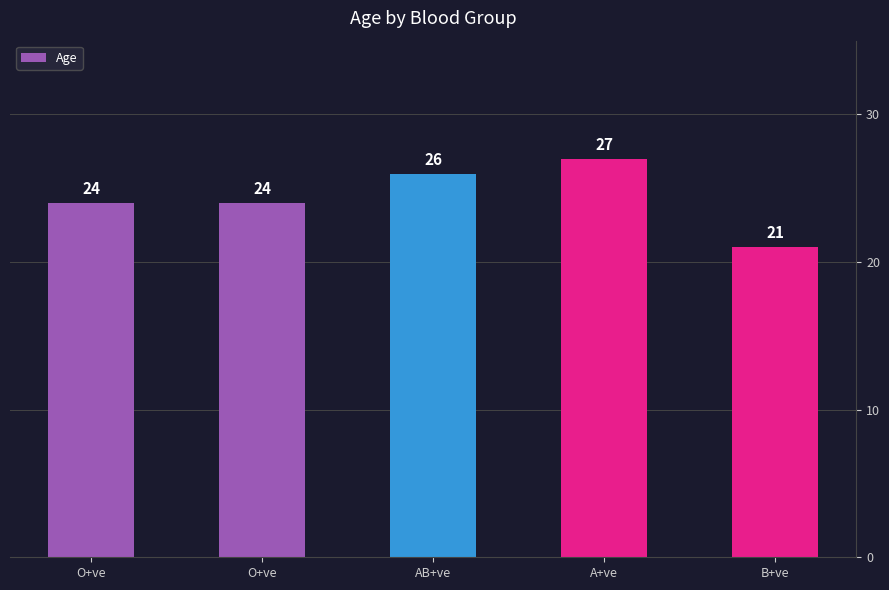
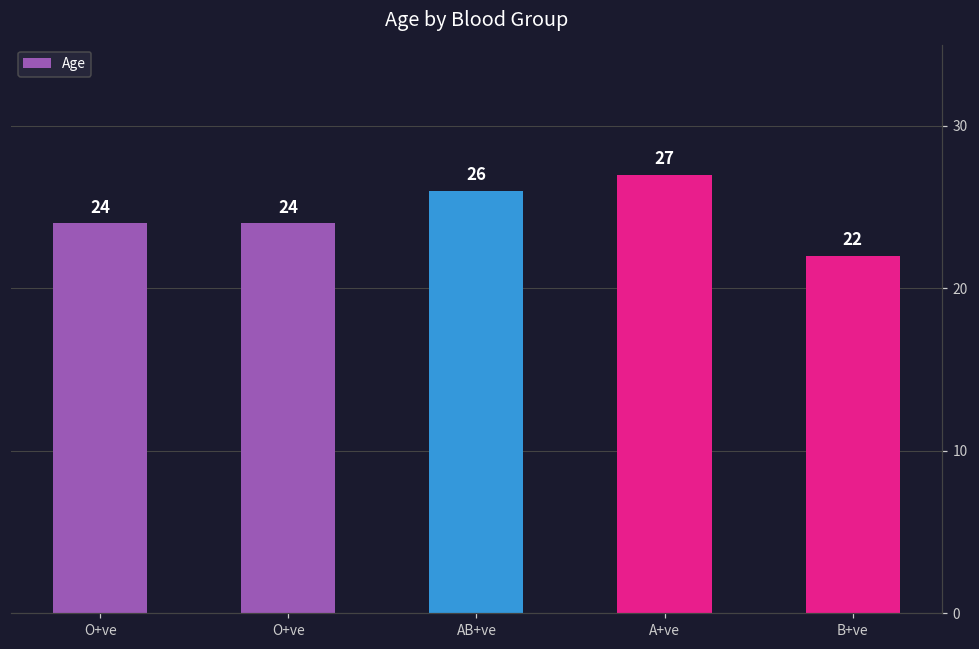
B+ve: 21 -> 22
